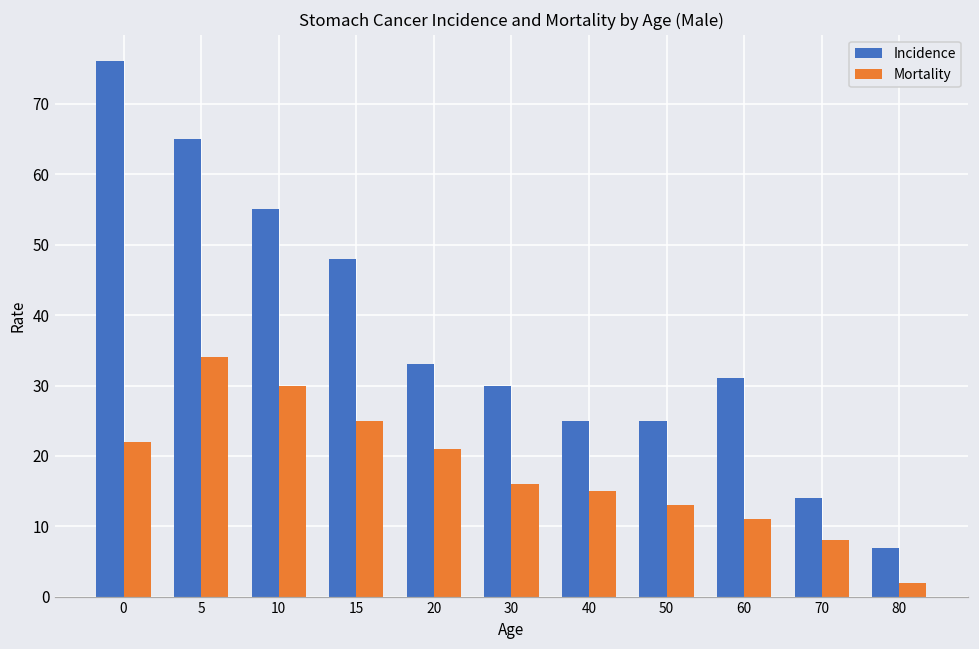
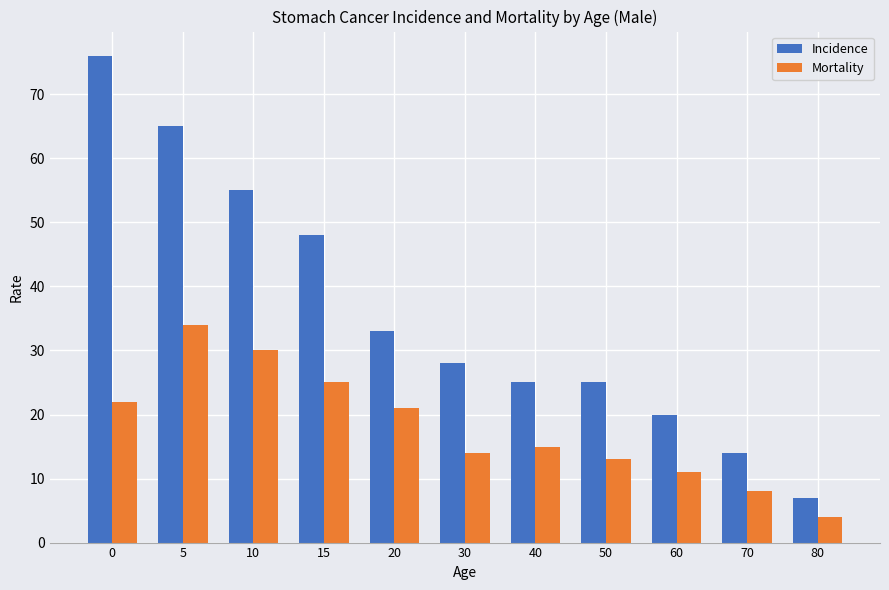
Incidence, 30: 30 -> 28
Mortality, 30: 16 -> 14
Incidence, 60: 31 -> 20
Mortality, 80: 2 -> 4
